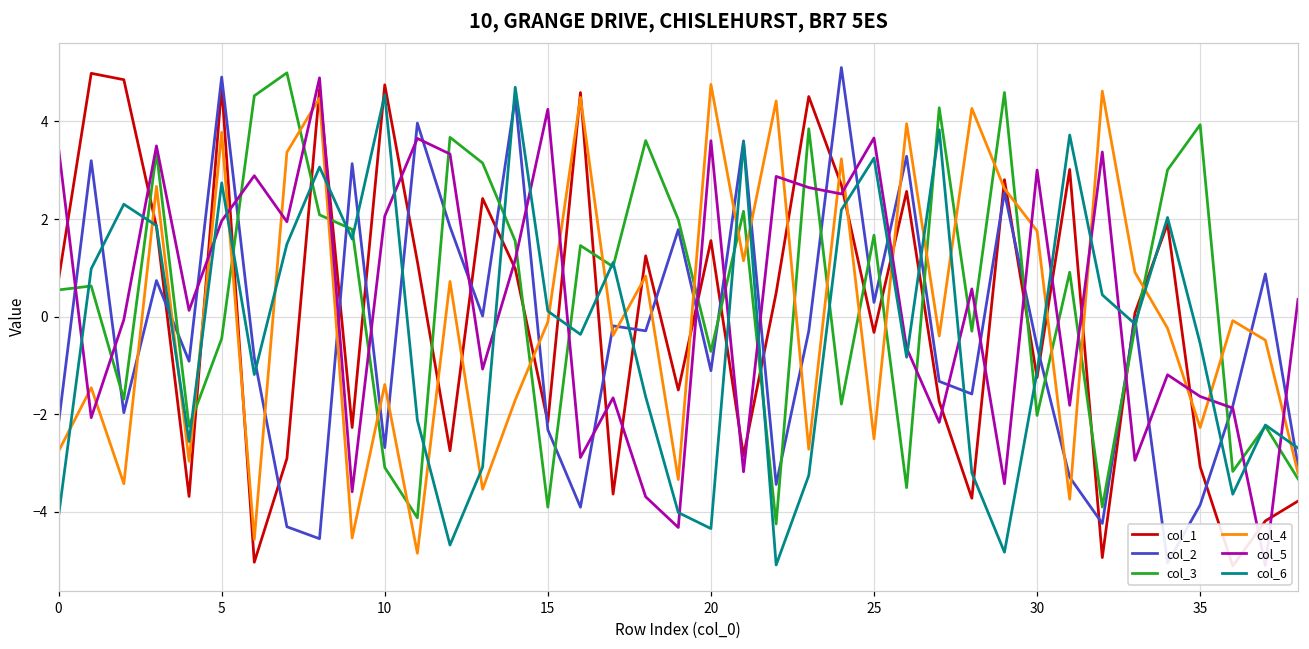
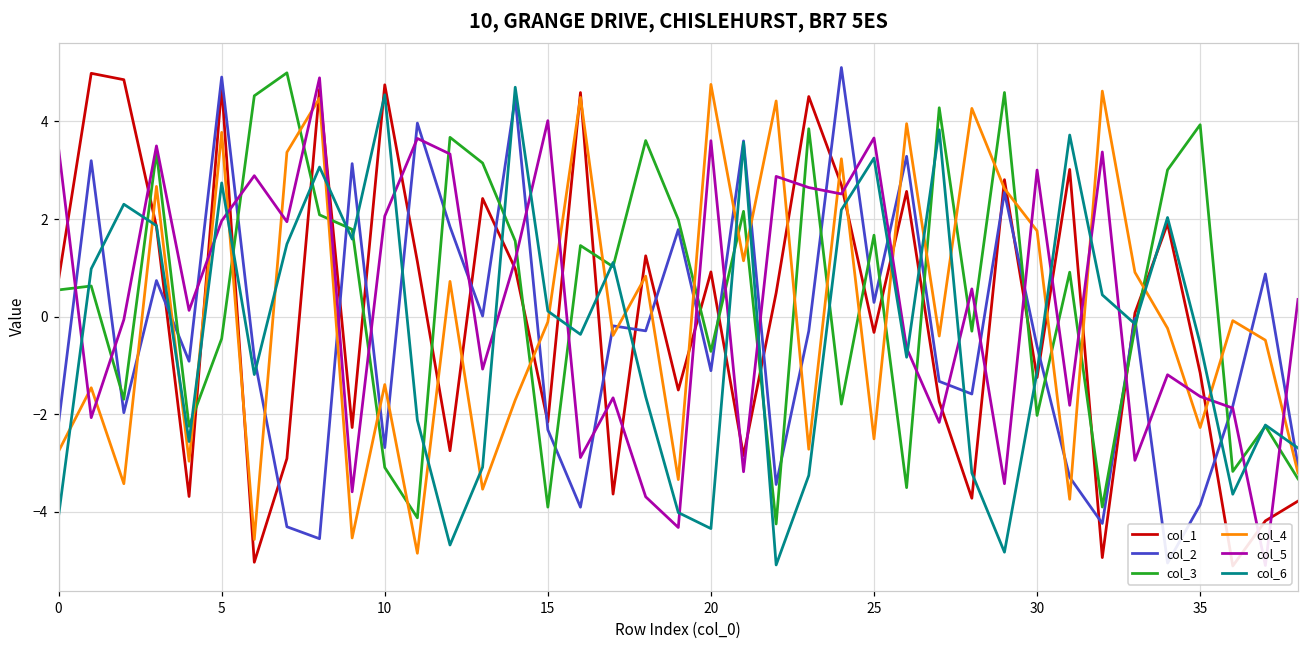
col_5, 15: 4.2 -> 4.0
col_1, 20: 1.6 -> 0.9
col_1, 35: -3.1 -> -1.2
